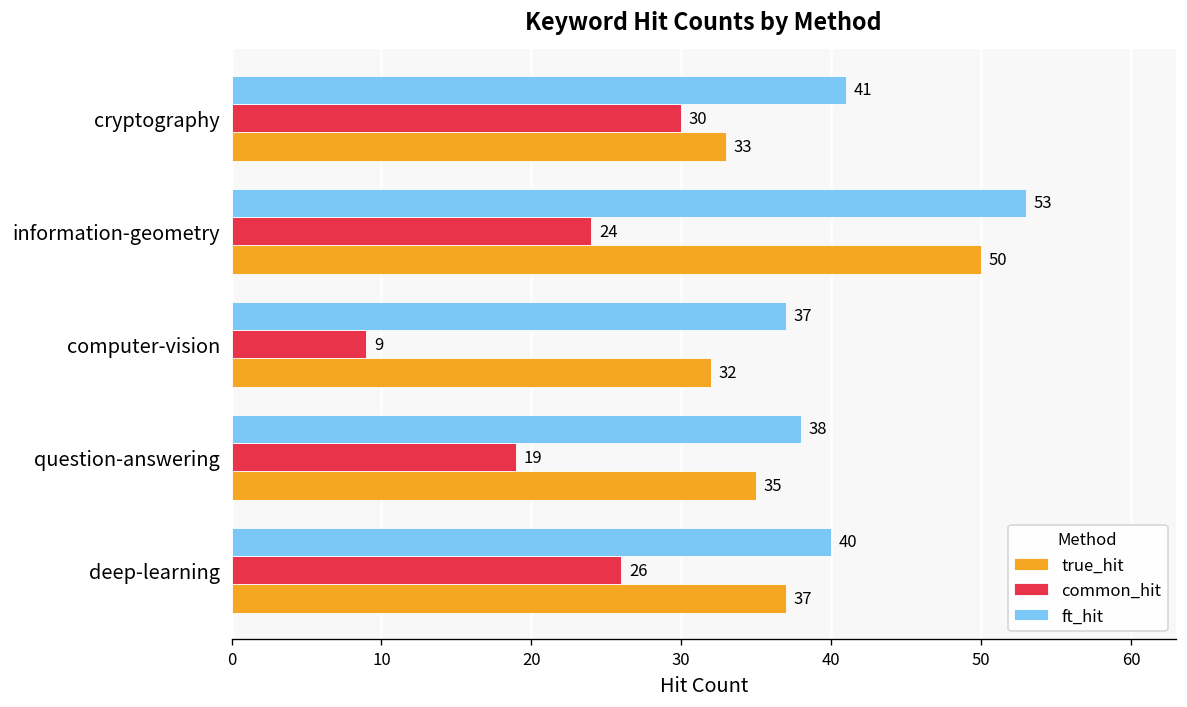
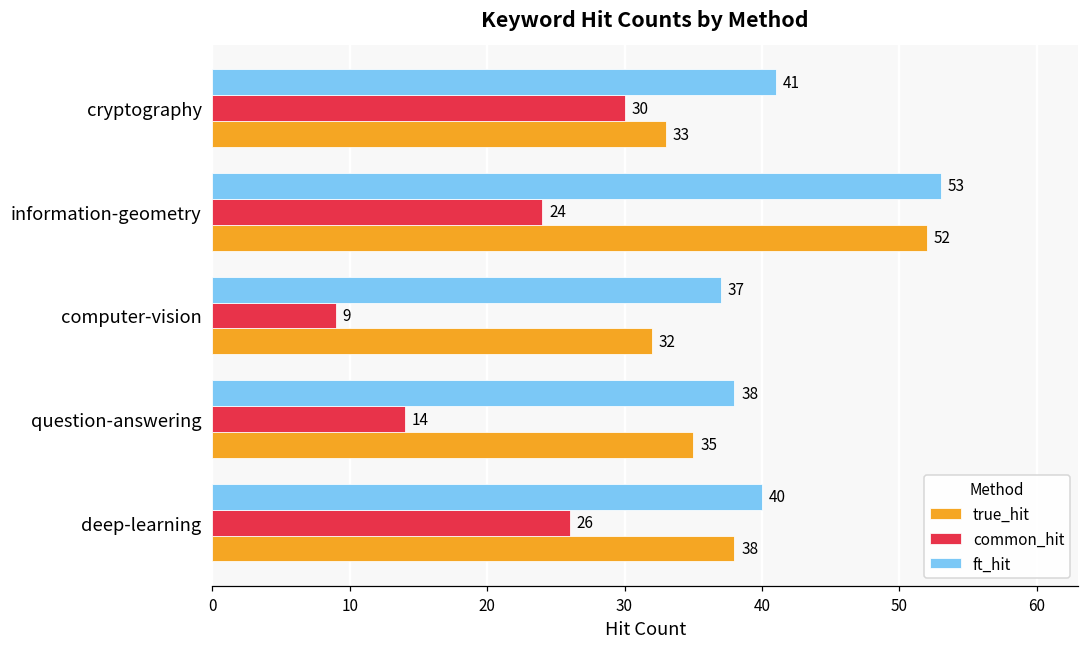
true_hit, information-geometry: 50 -> 52
common_hit, question-answering: 19 -> 14
true_hit, deep-learning: 37 -> 38
